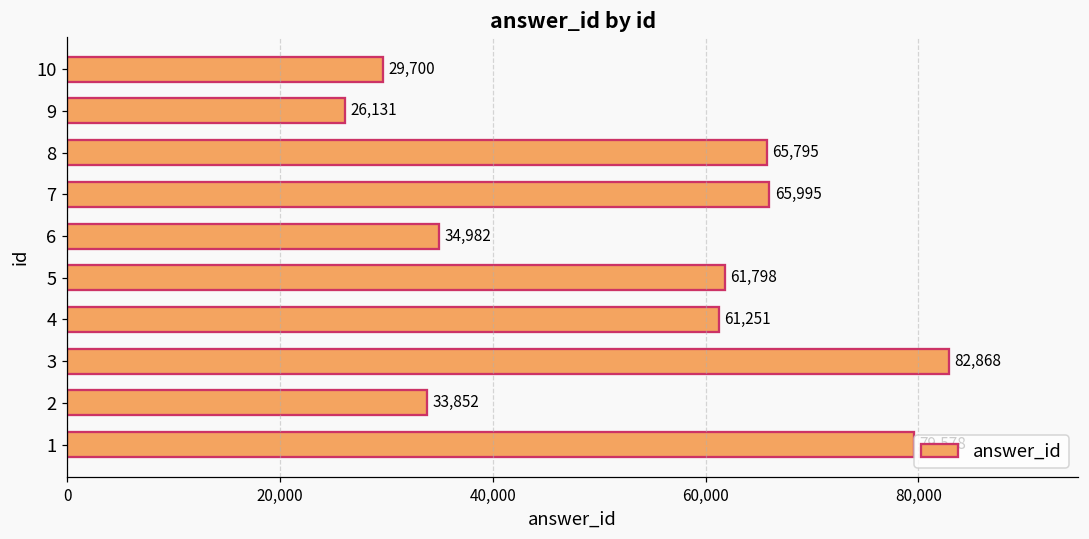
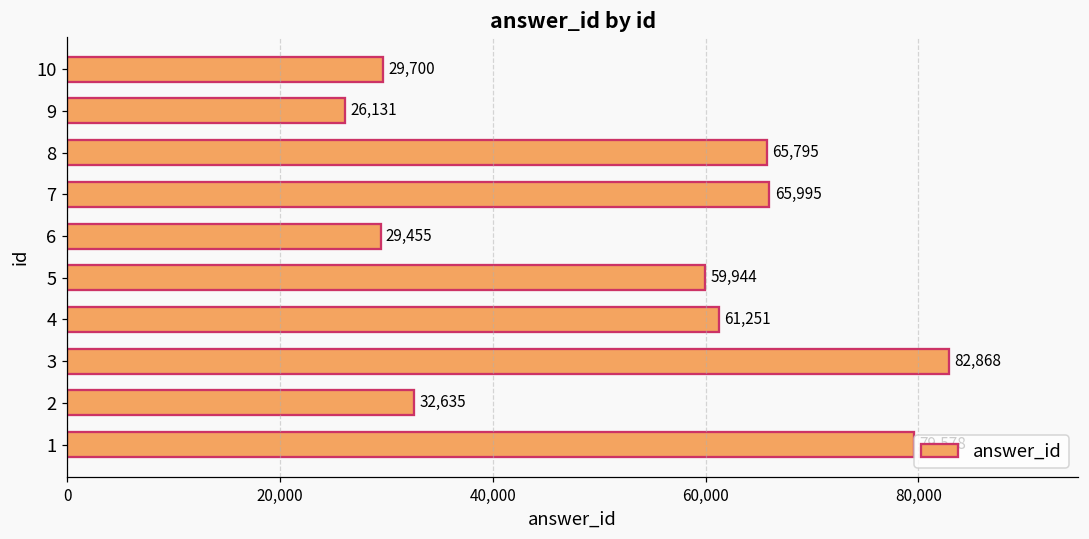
6: 34,982 -> 29,455
5: 61,798 -> 59,944
2: 33,852 -> 32,635
